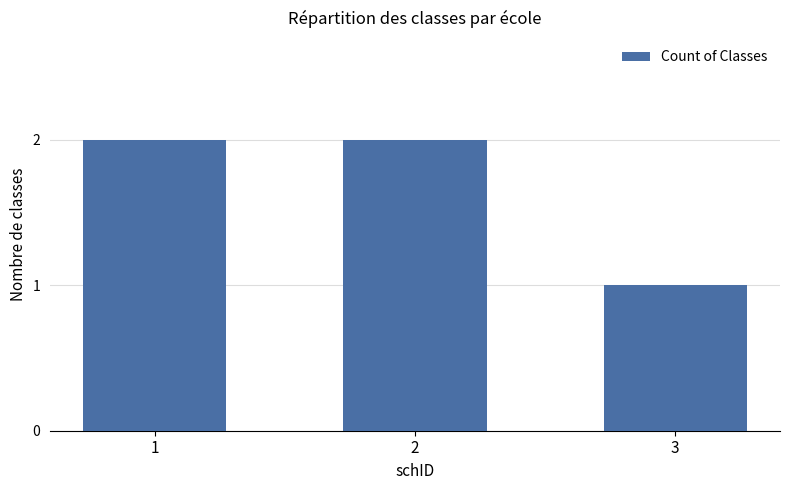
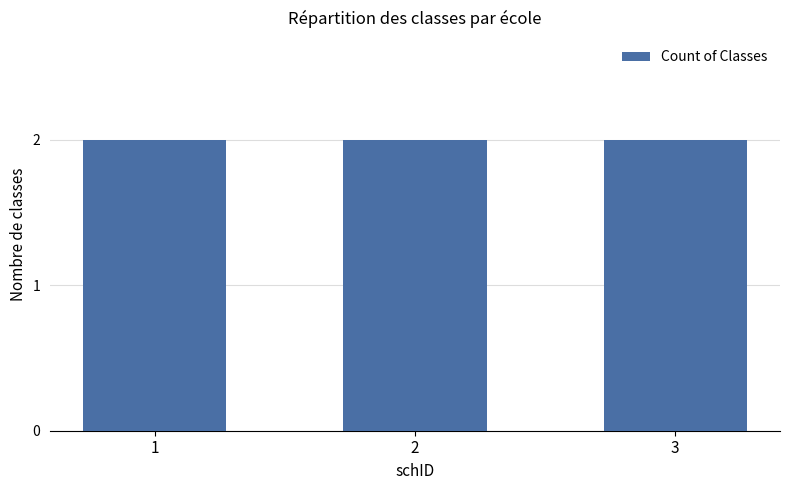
3: 1 -> 2
